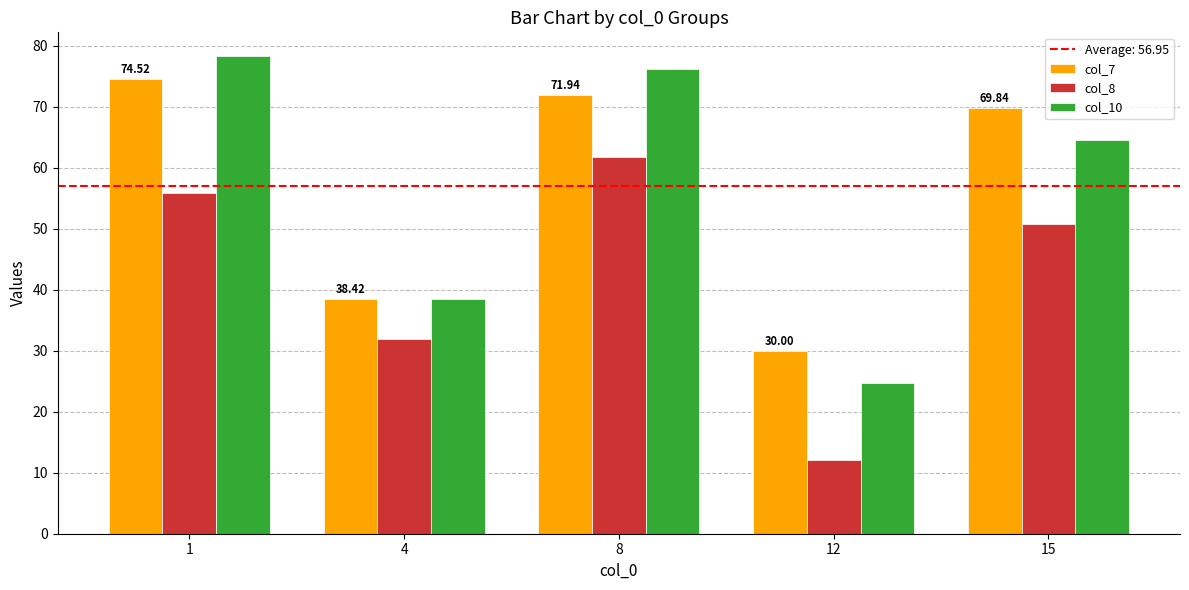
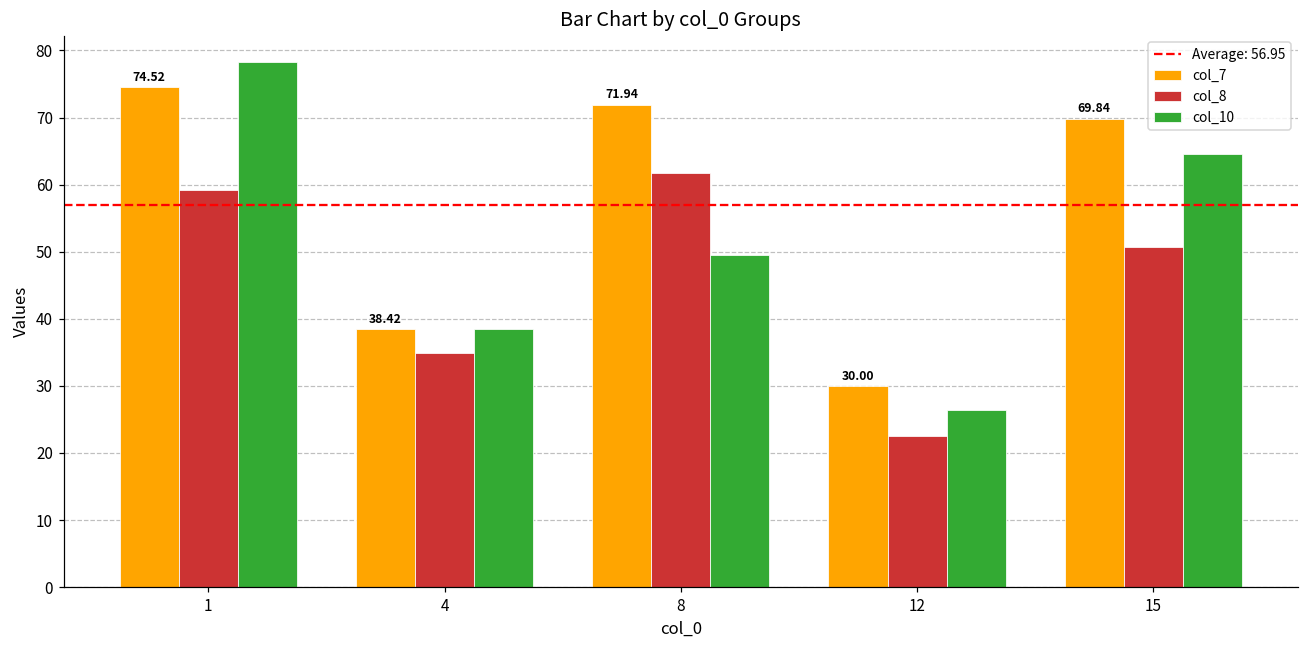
col_8, 1: 56 -> 59
col_8, 4: 32 -> 35
col_10, 8: 76 -> 50
col_8, 12: 12 -> 22
col_10, 12: 25 -> 26
